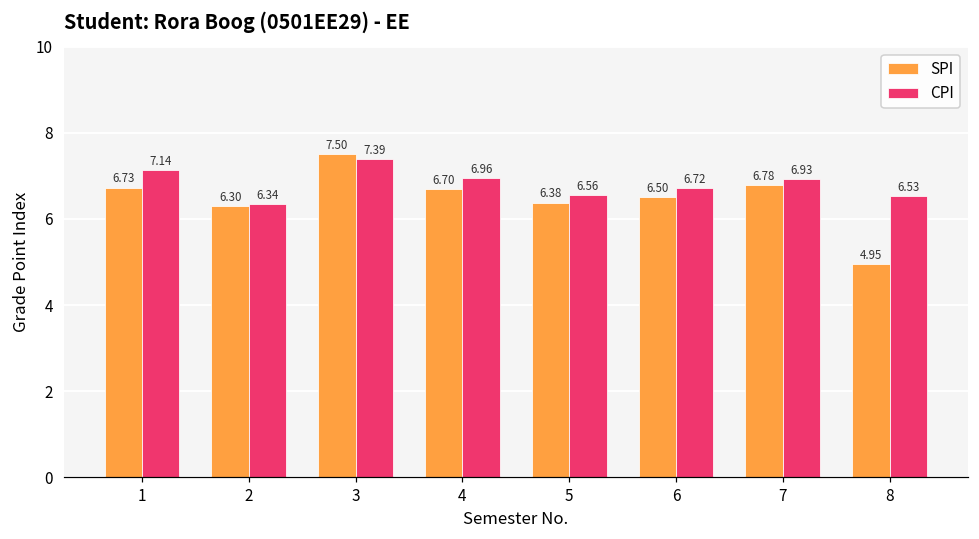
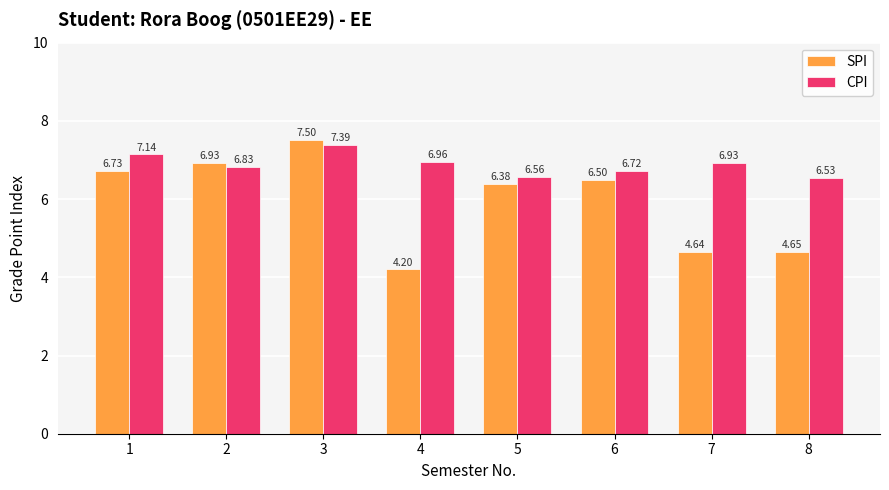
SPI, 2: 6.30 -> 6.93
CPI, 2: 6.34 -> 6.83
SPI, 4: 6.70 -> 4.20
SPI, 7: 6.78 -> 4.64
SPI, 8: 4.95 -> 4.65
